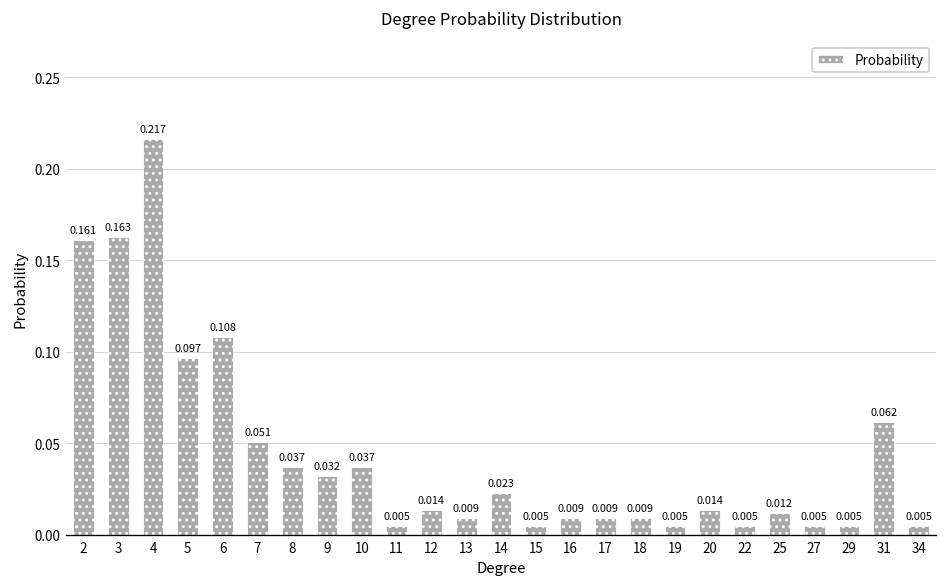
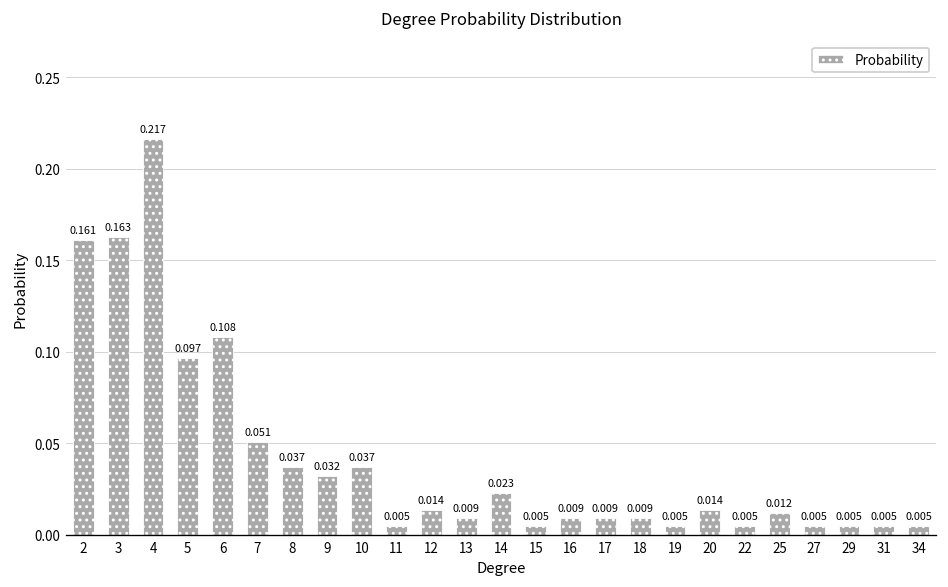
31: 0.062 -> 0.005
